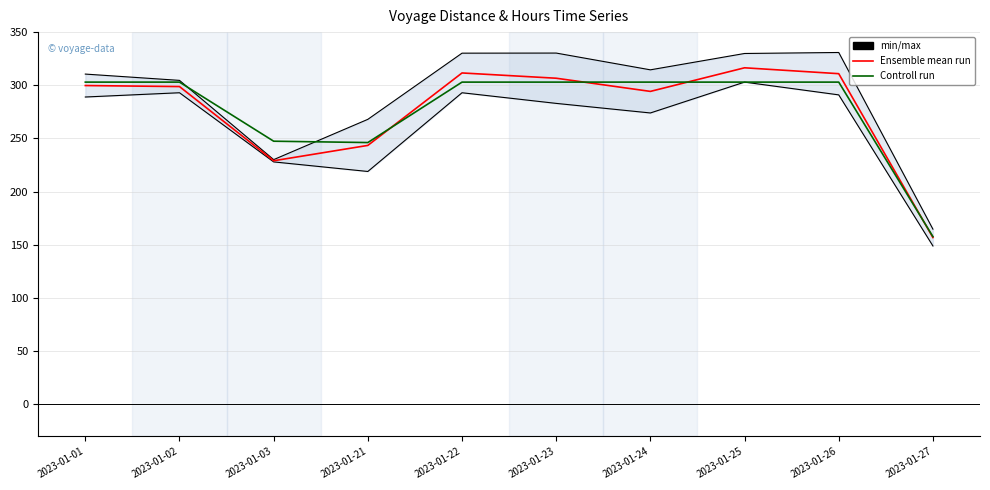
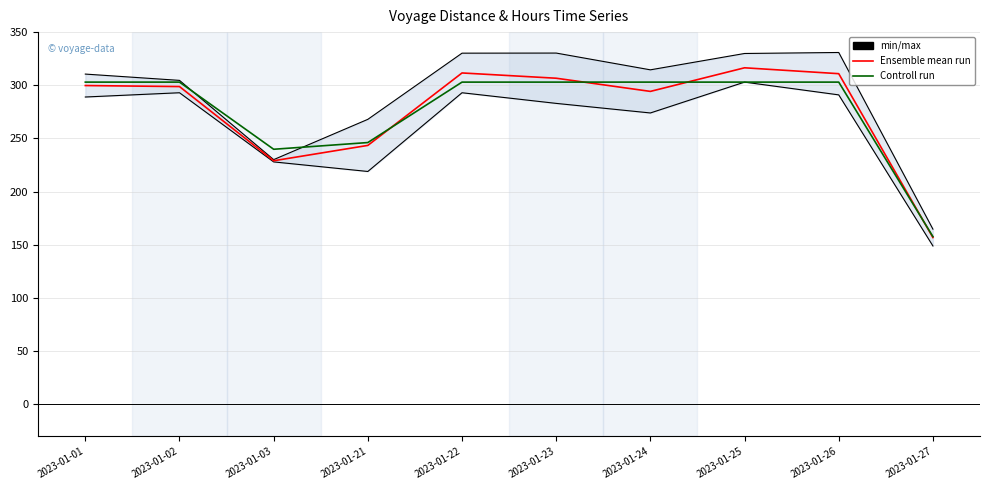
Controll run, 2023-01-03: 247 -> 240
